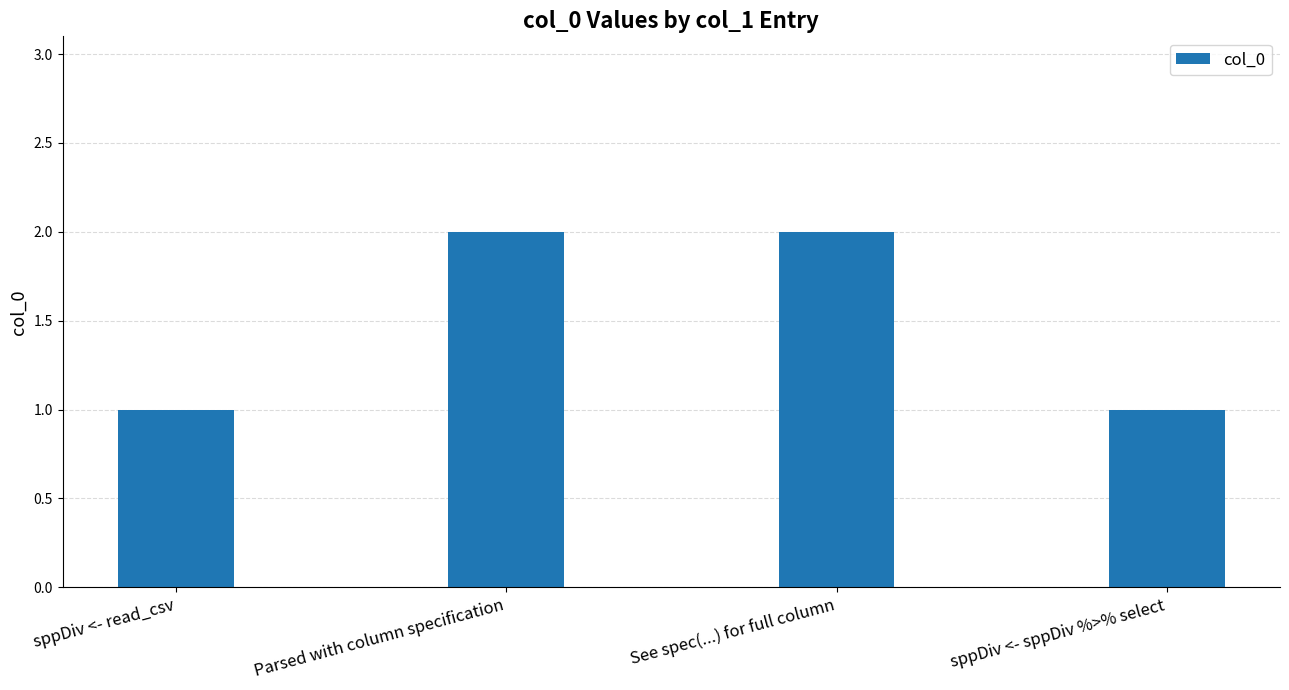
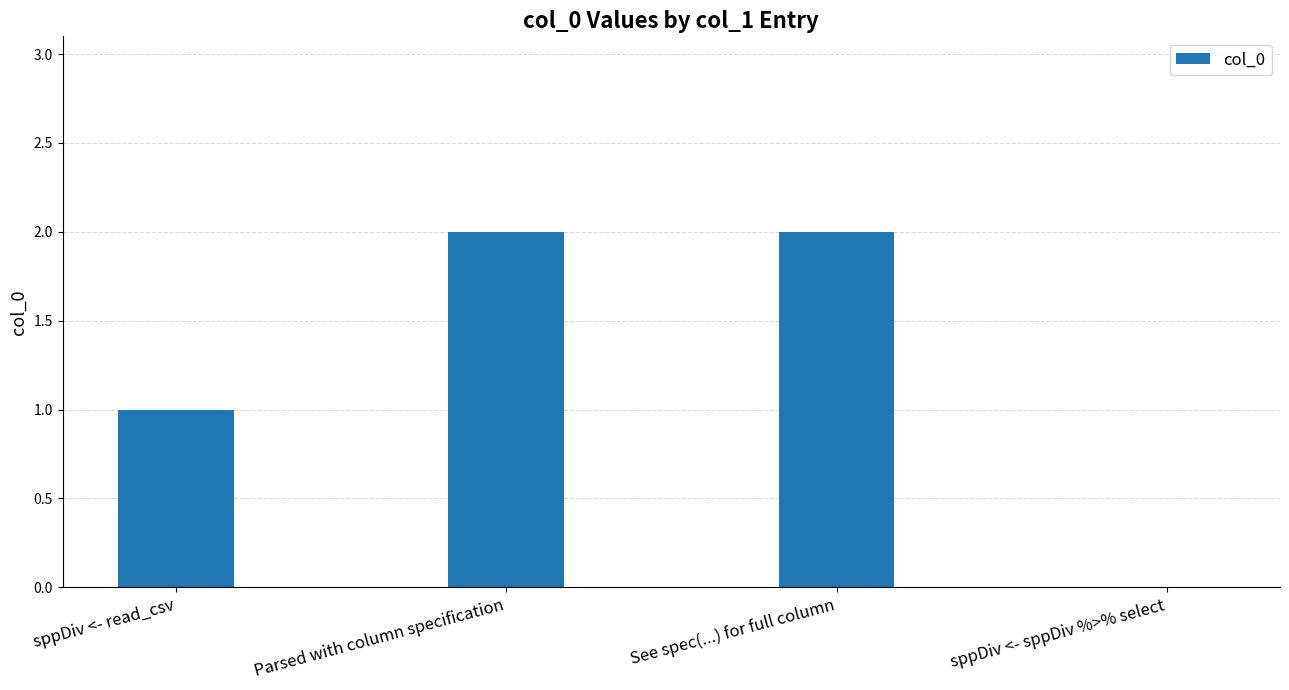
sppDiv <- sppDiv %>% select: 1 -> 0
